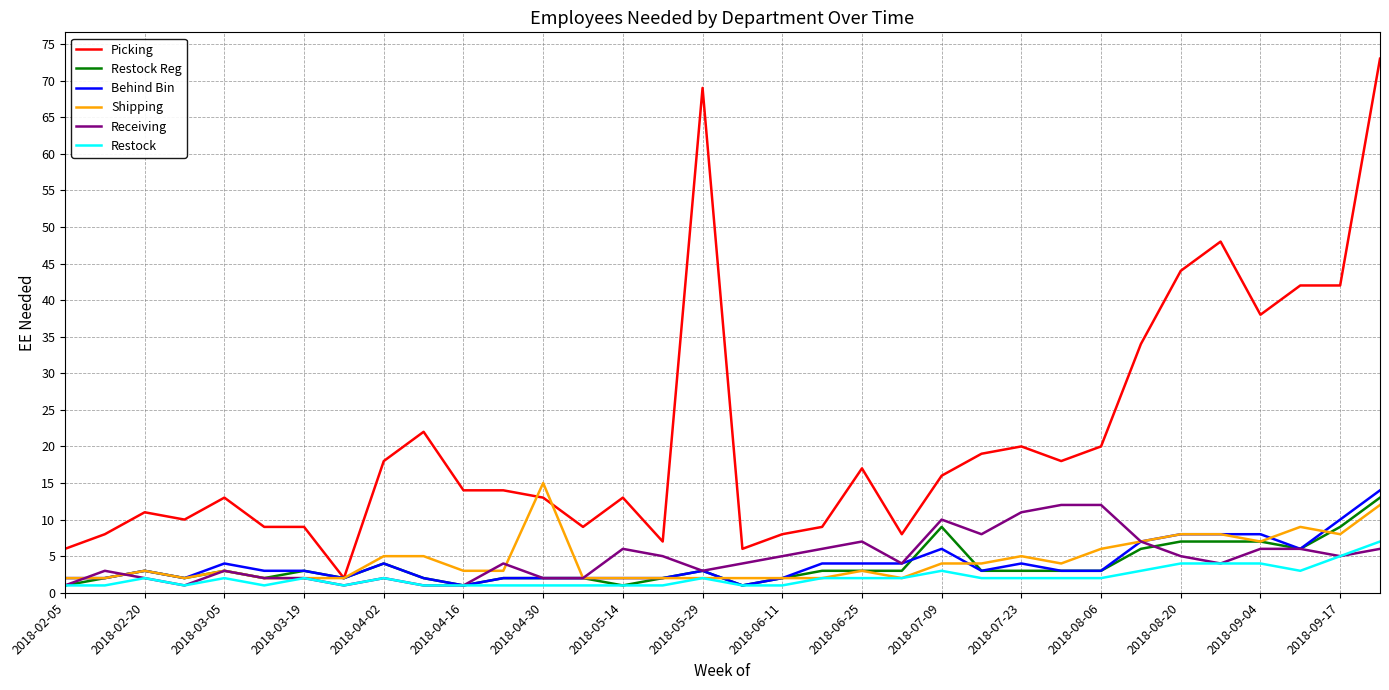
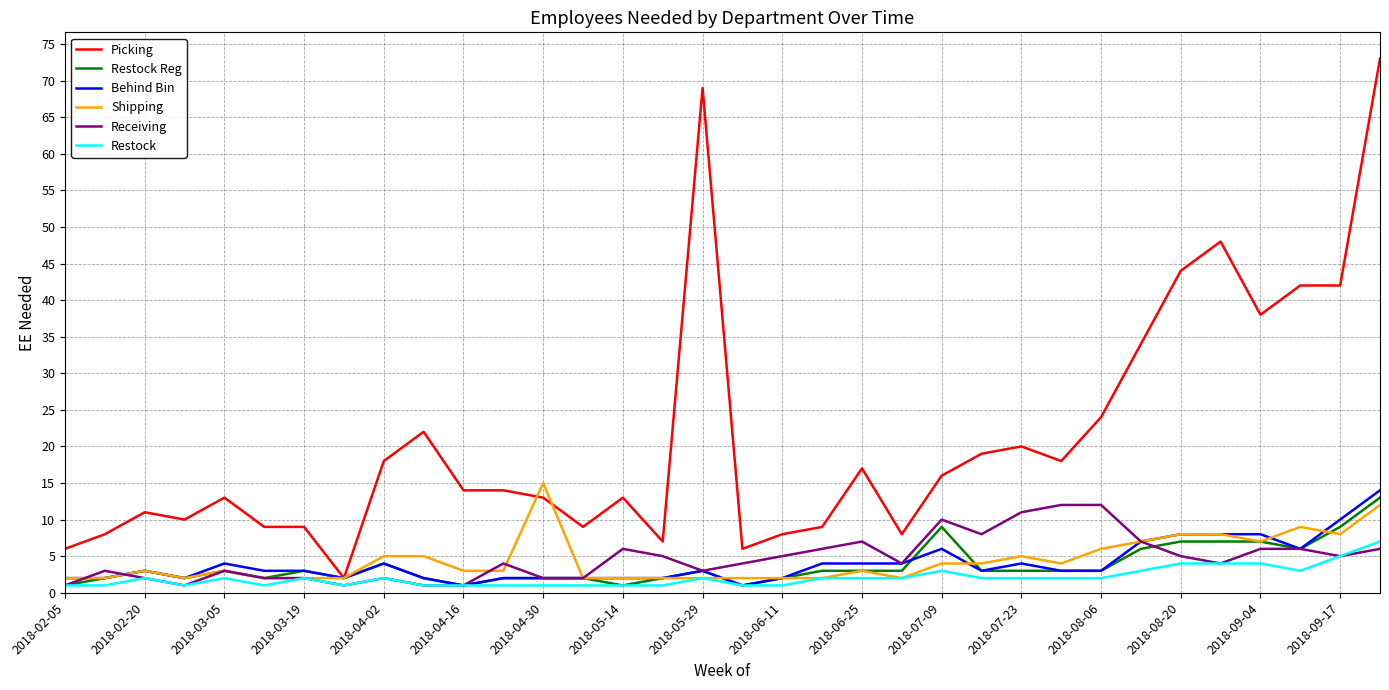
Picking, 2018-08-06: 20 -> 24
